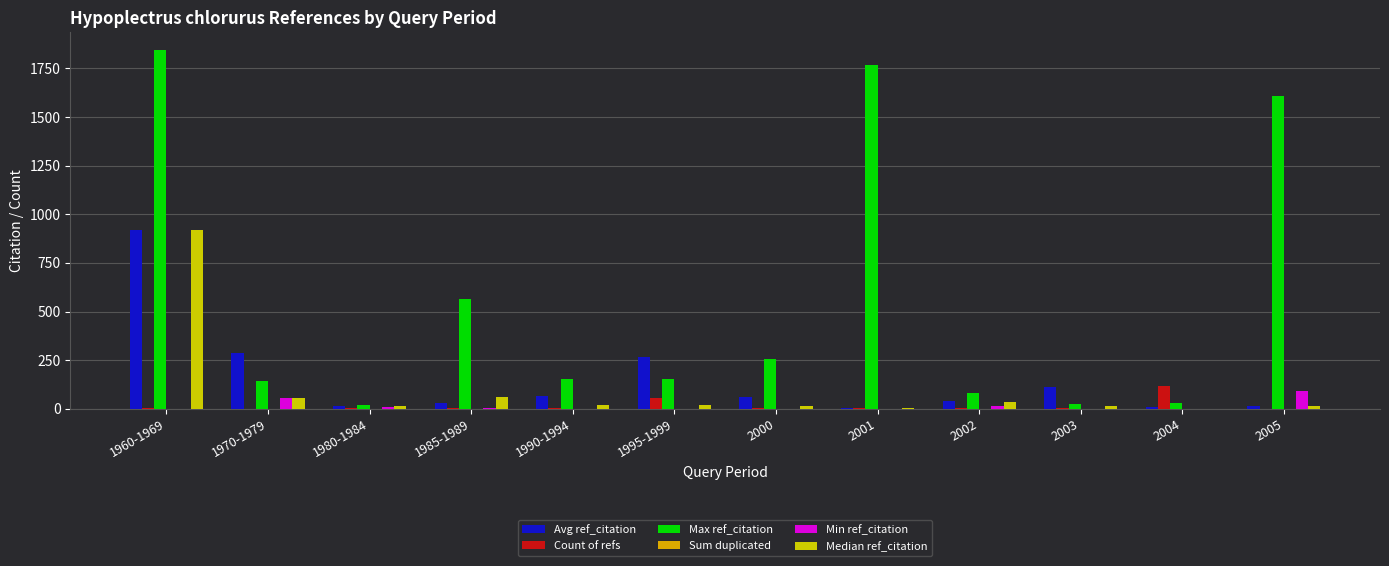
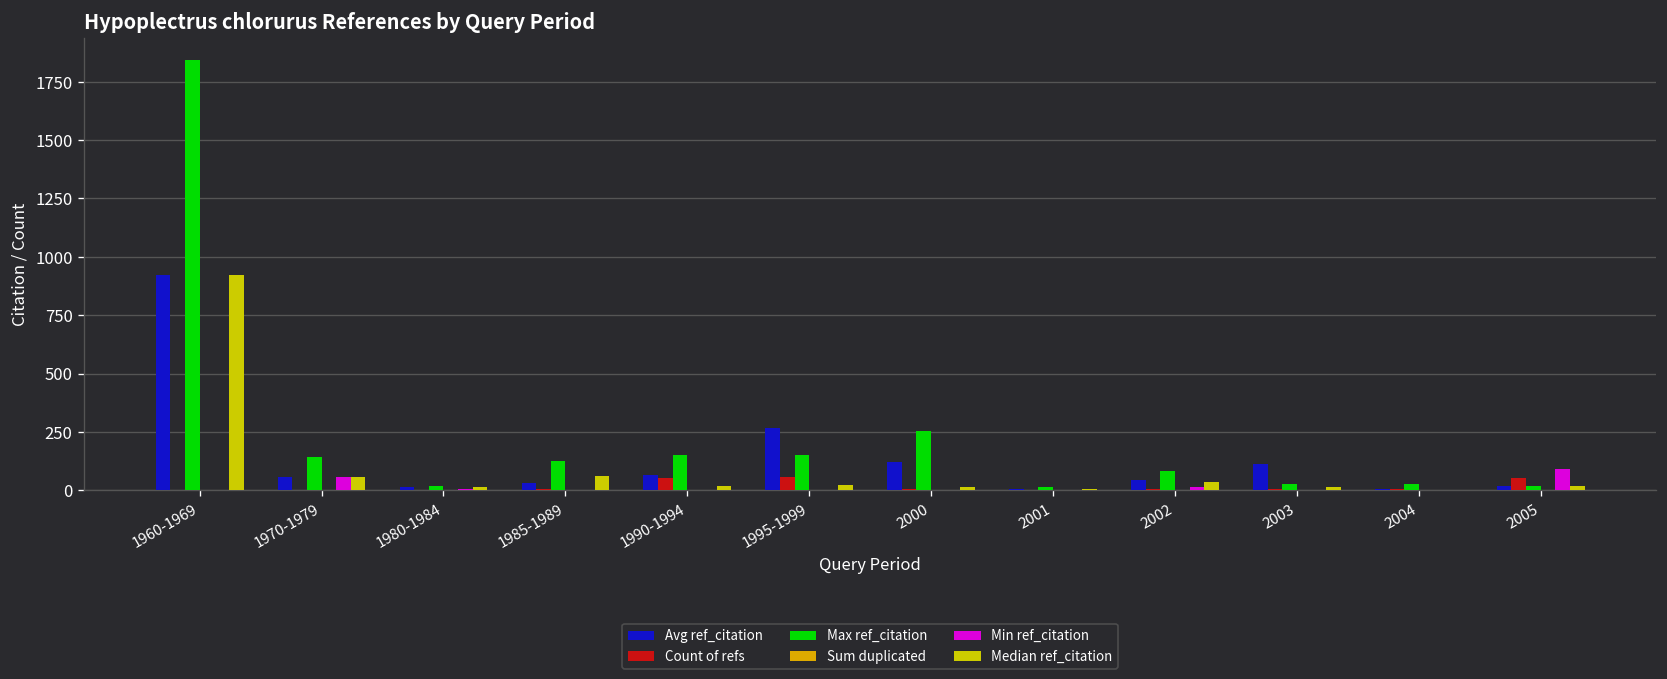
Avg ref_citation, 1970-1979: 280 -> 60
Max ref_citation, 1985-1989: 570 -> 130
Count of refs, 1990-1994: 10 -> 50
Avg ref_citation, 2000: 60 -> 120
Max ref_citation, 2001: 1770 -> 20
Count of refs, 2004: 120 -> 0
Count of refs, 2005: 0 -> 50
Max ref_citation, 2005: 1610 -> 20
